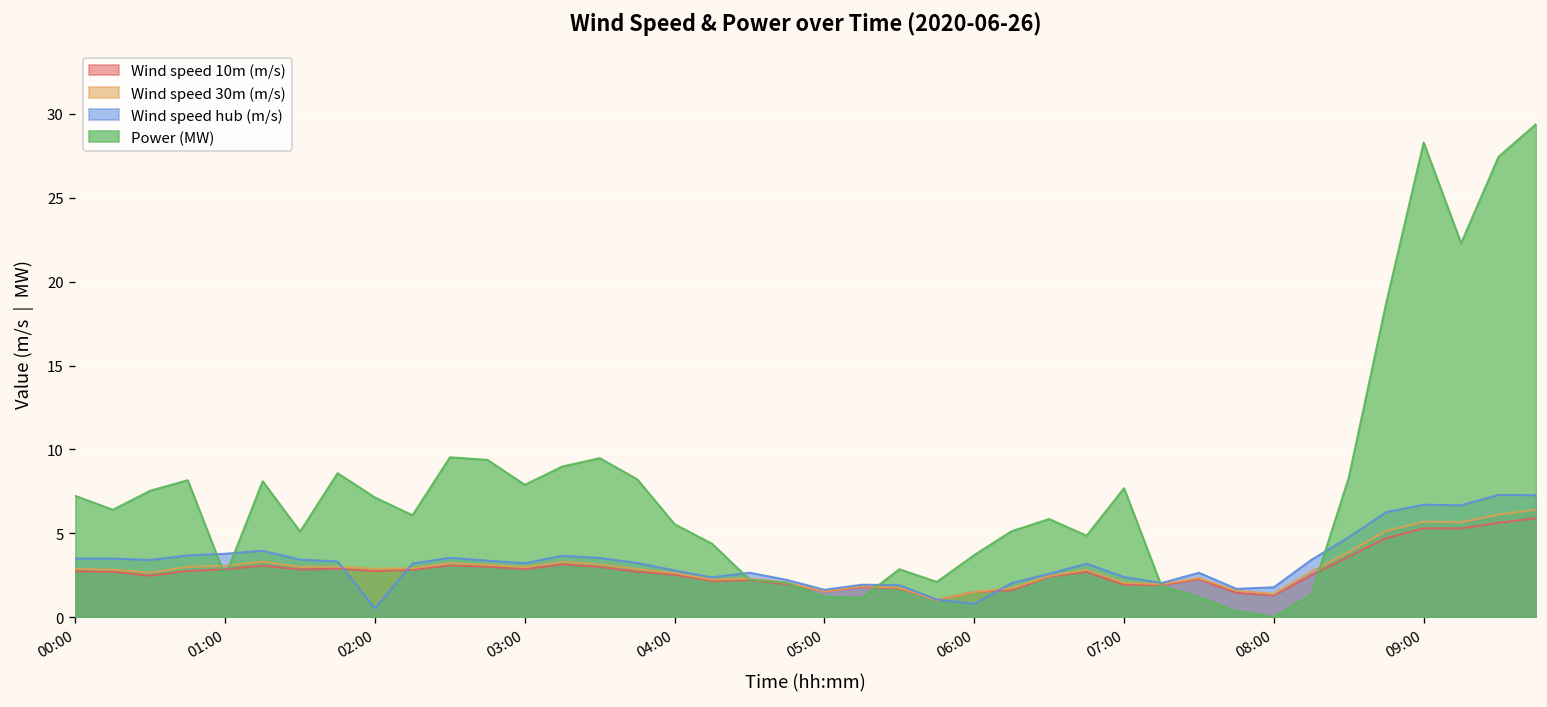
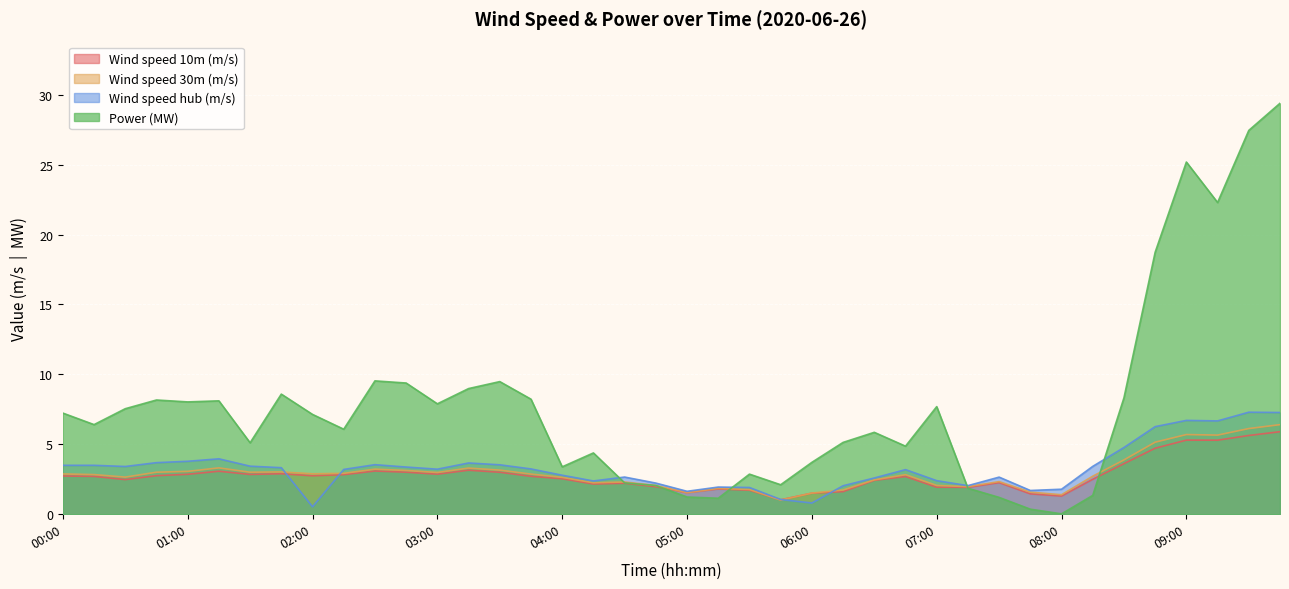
Power (MW), 01:00: 2.4 -> 8.0
Power (MW), 04:00: 5.5 -> 3.4
Power (MW), 09:00: 28.3 -> 25.2
